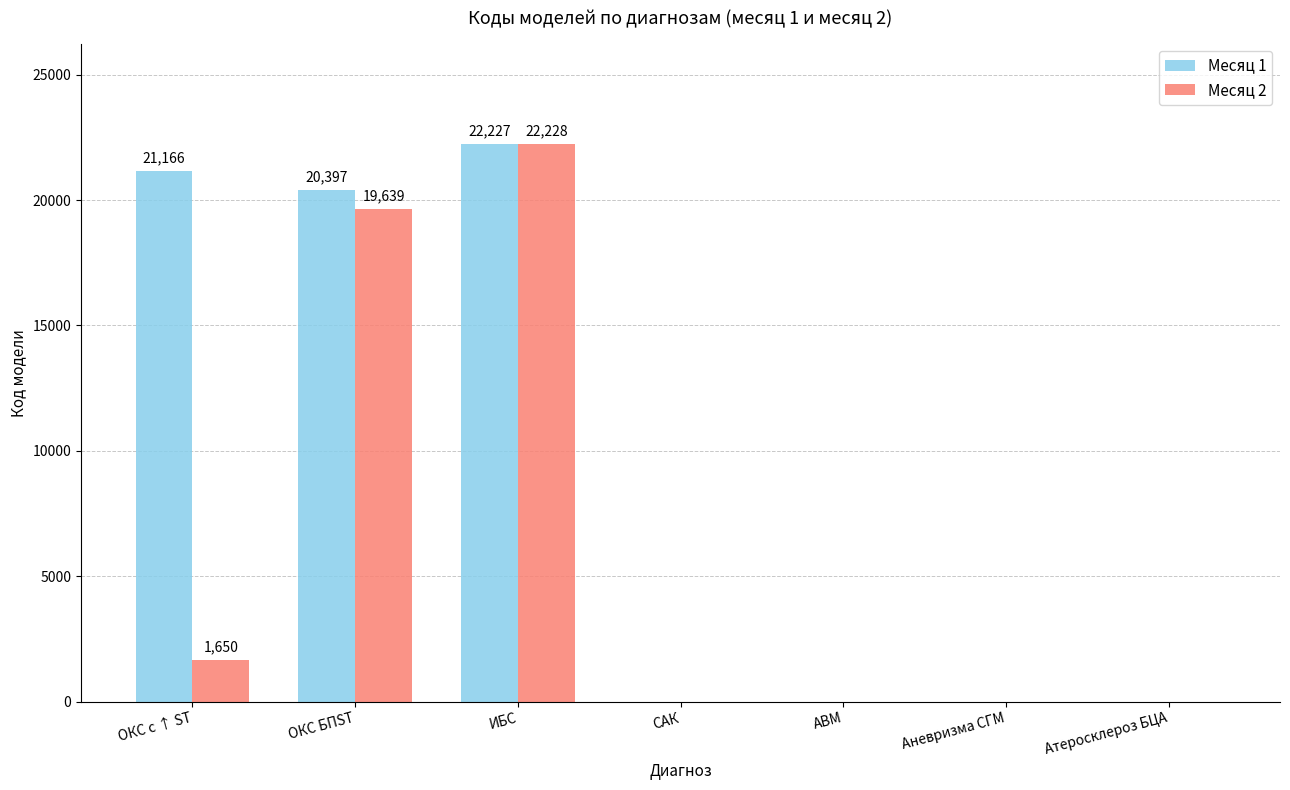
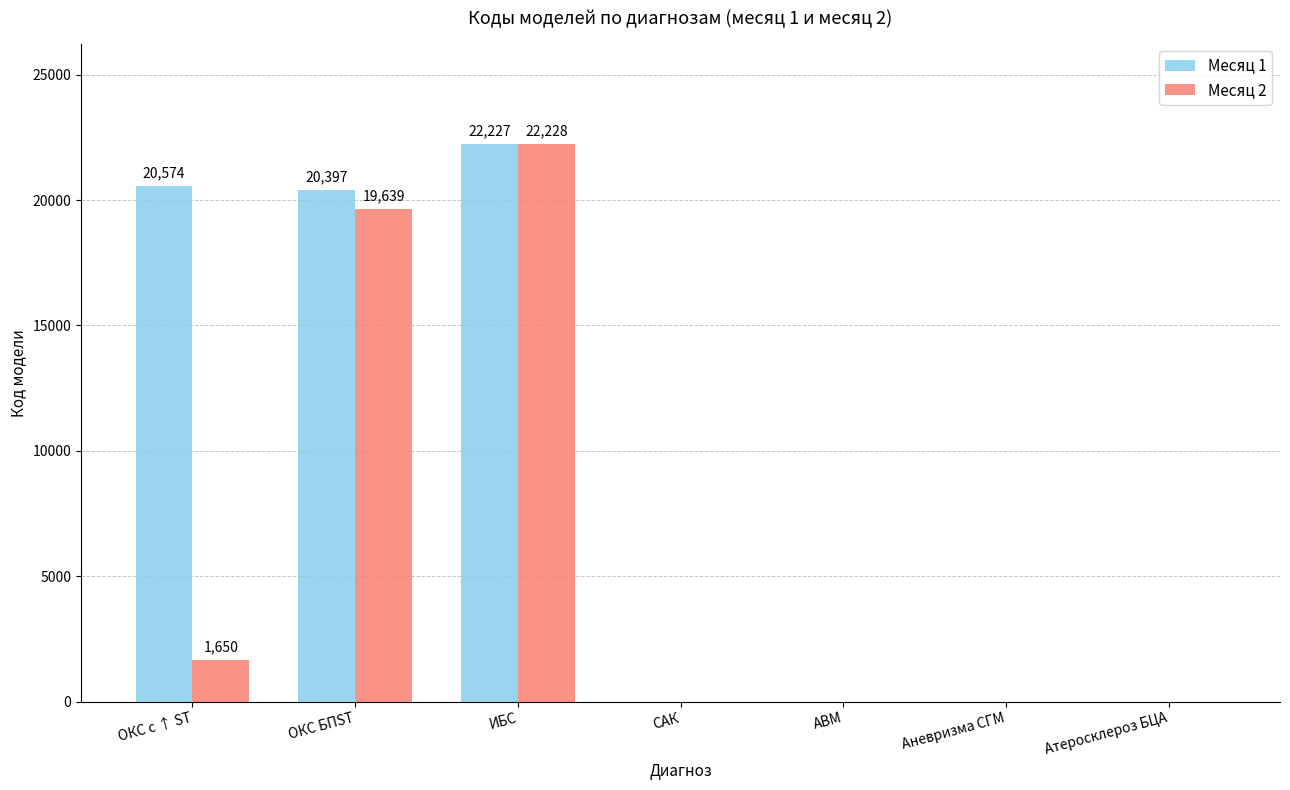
Месяц 1, ОКС с ↑ ST: 21,166 -> 20,574
